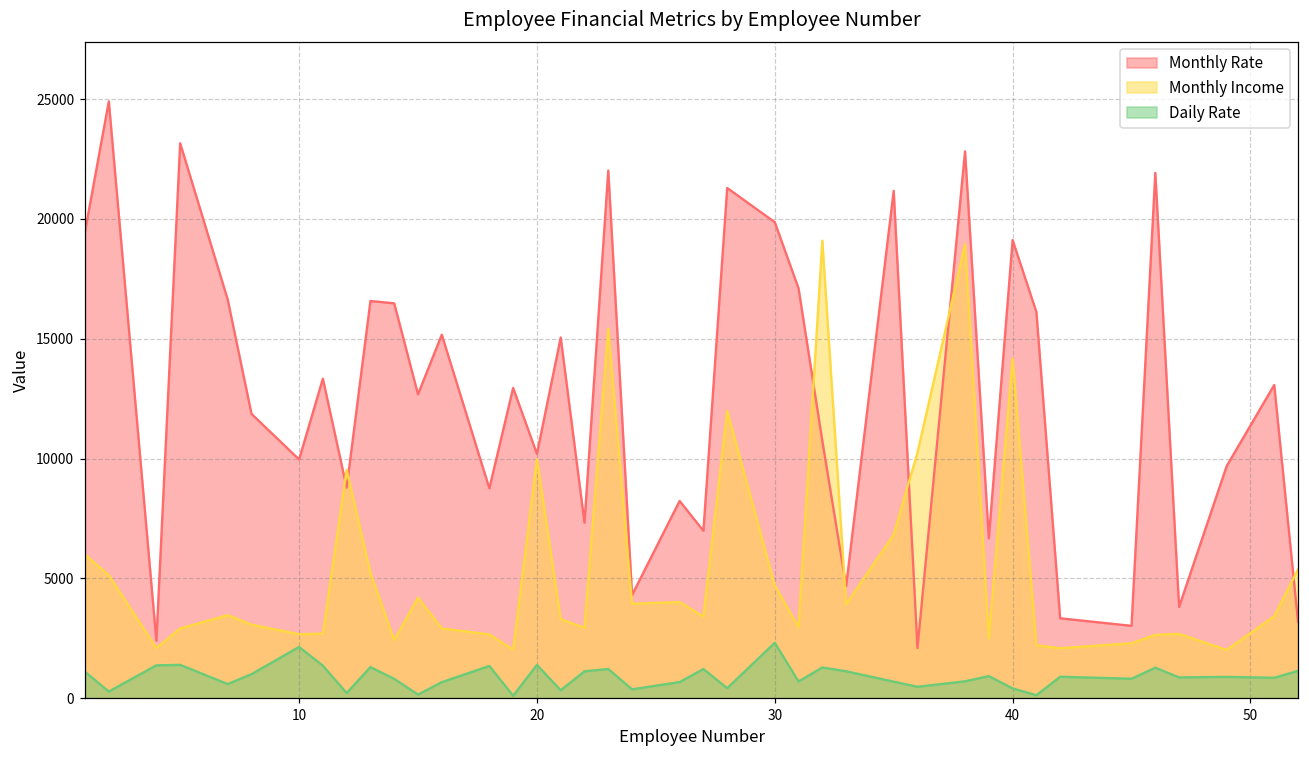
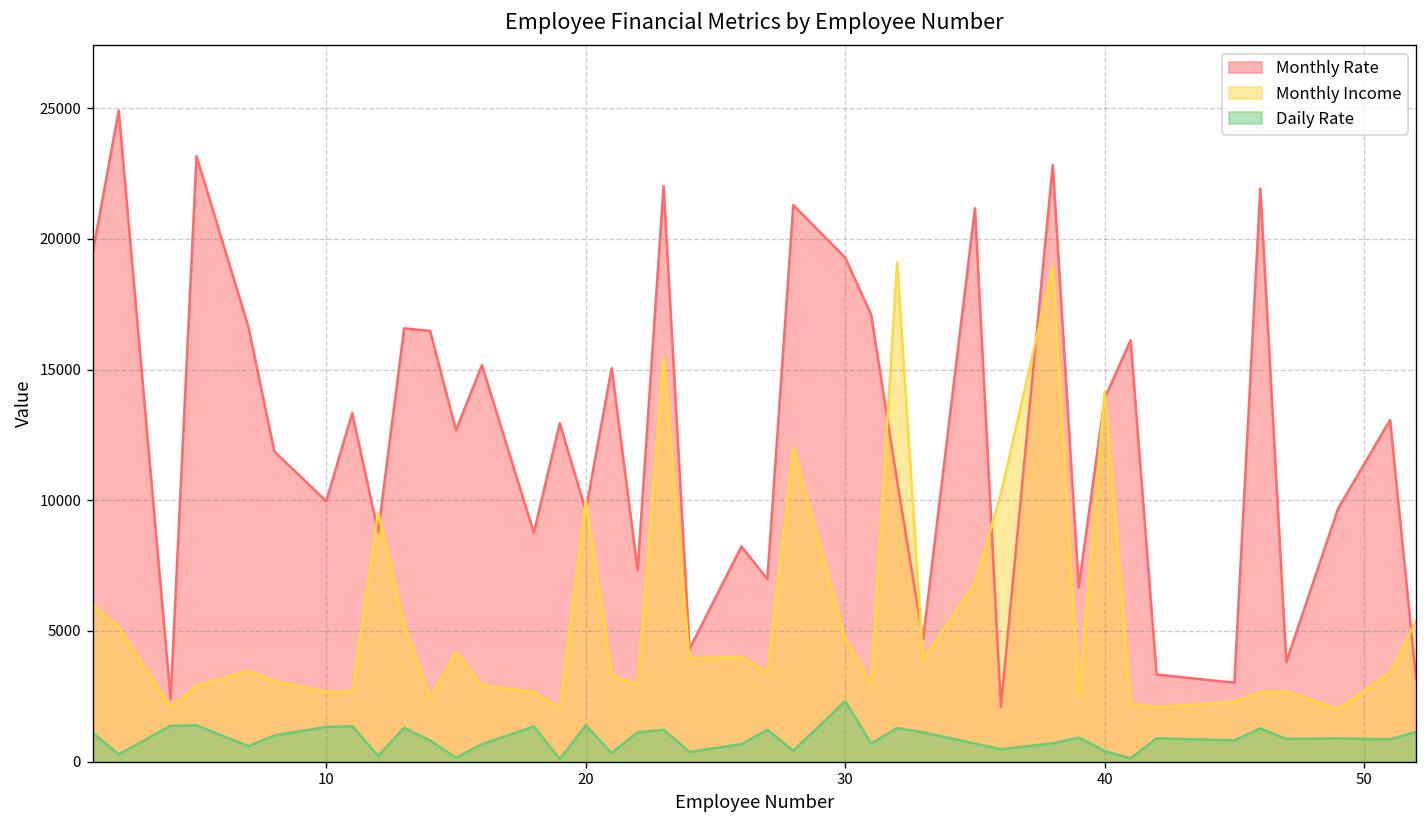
Daily Rate, 10: 2100 -> 1300
Monthly Rate, 20: 10200 -> 9600
Monthly Rate, 30: 19900 -> 19300
Monthly Rate, 40: 19100 -> 13900
